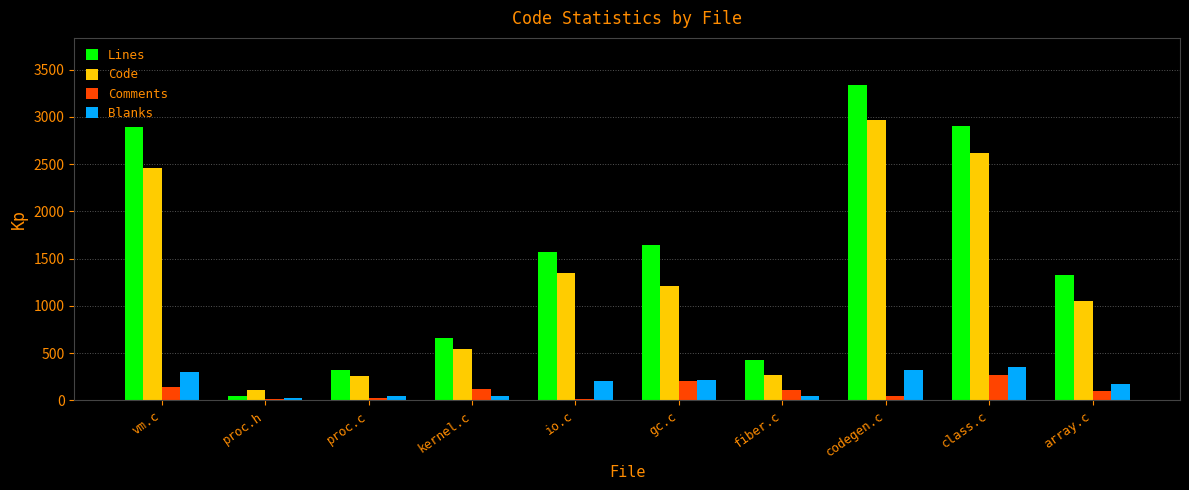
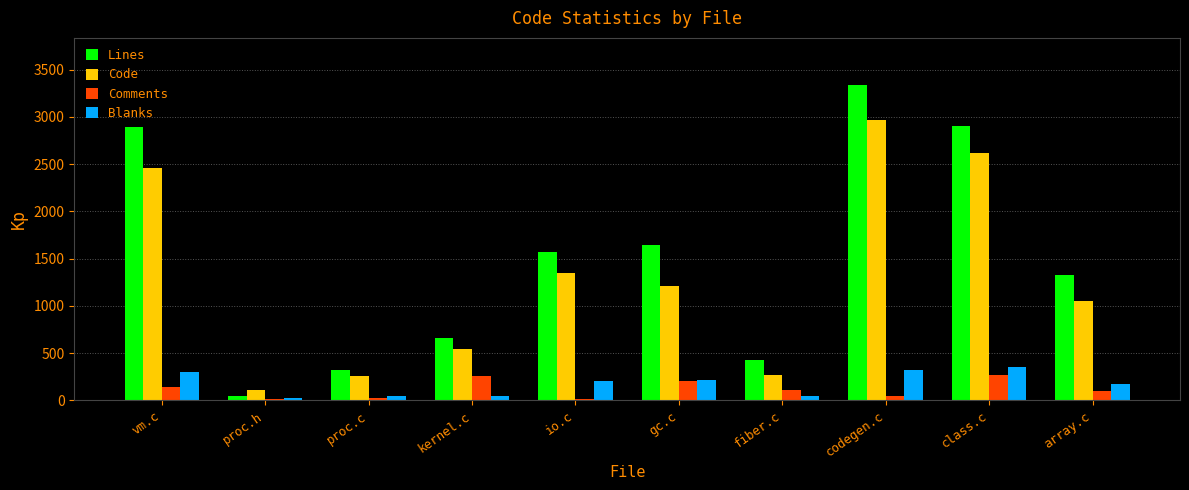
Comments, kernel.c: 100 -> 300
